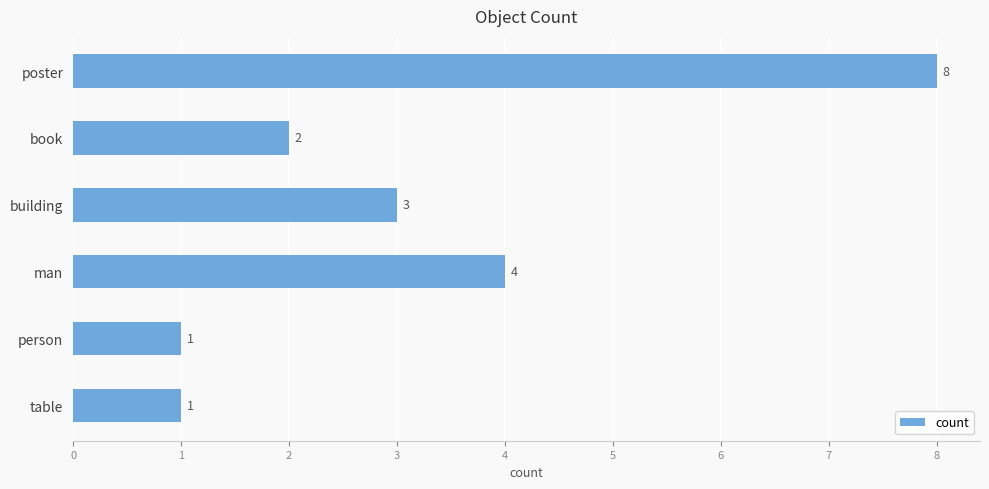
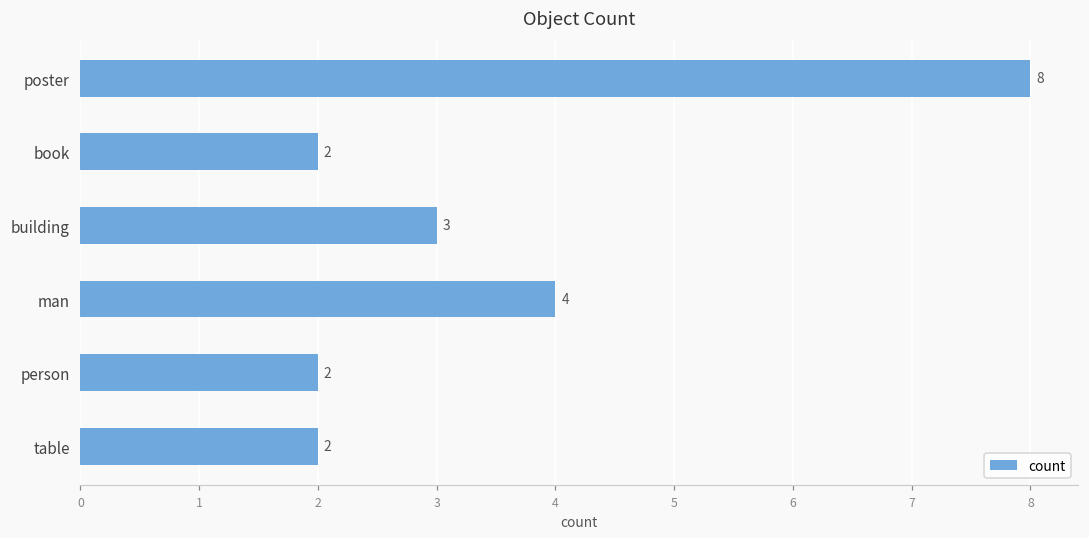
person: 1 -> 2
table: 1 -> 2
